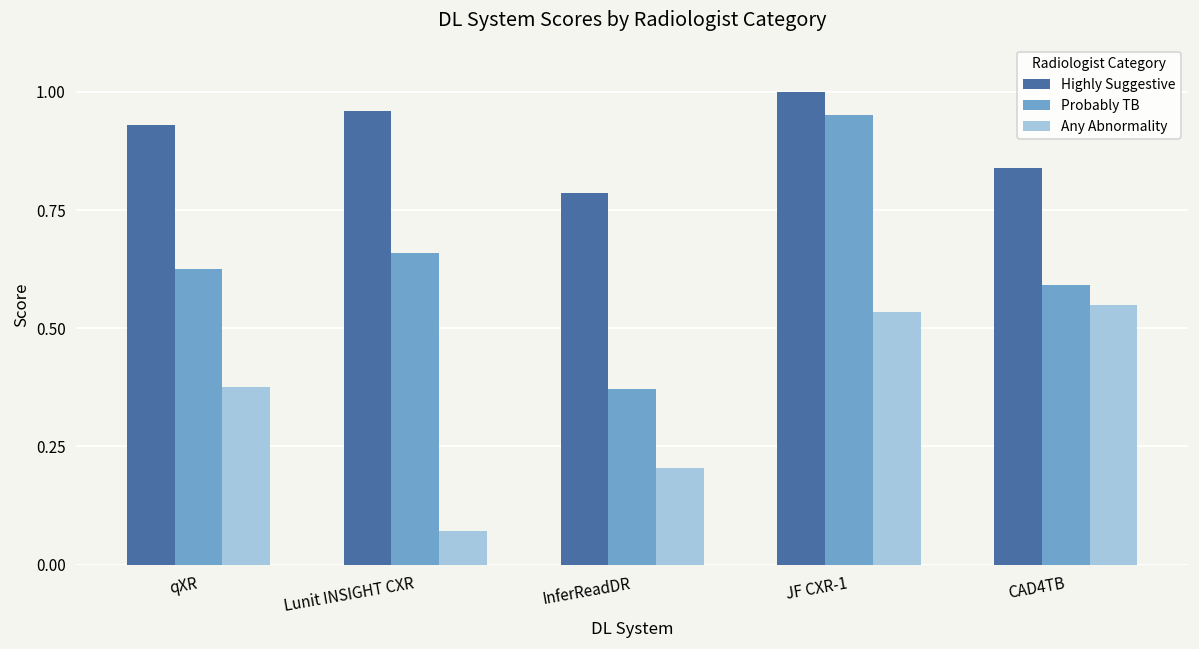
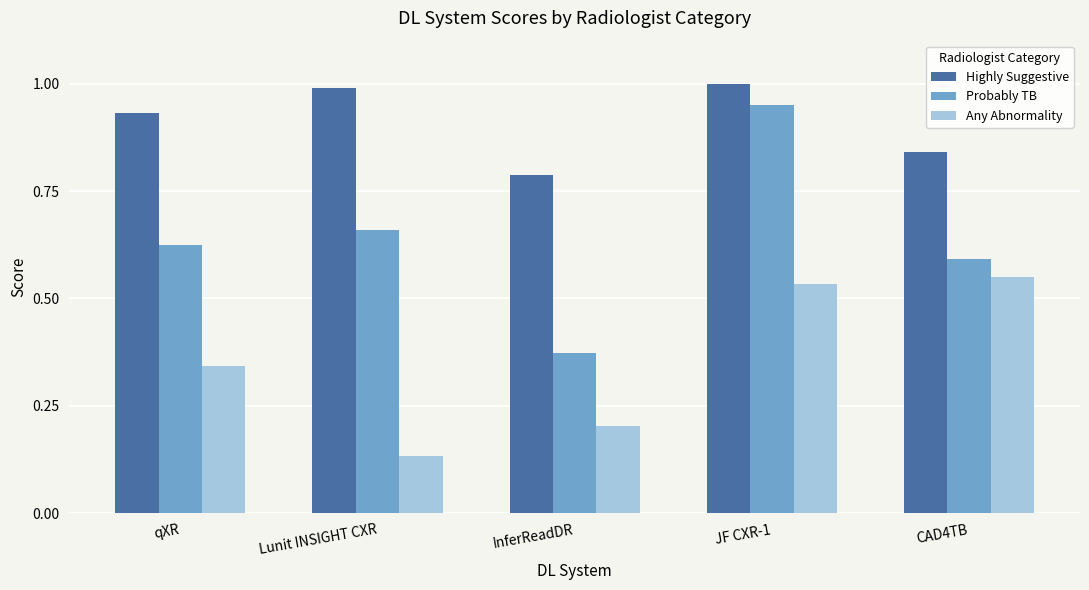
Any Abnormality, qXR: 0.38 -> 0.34
Highly Suggestive, Lunit INSIGHT CXR: 0.96 -> 0.99
Any Abnormality, Lunit INSIGHT CXR: 0.07 -> 0.13
